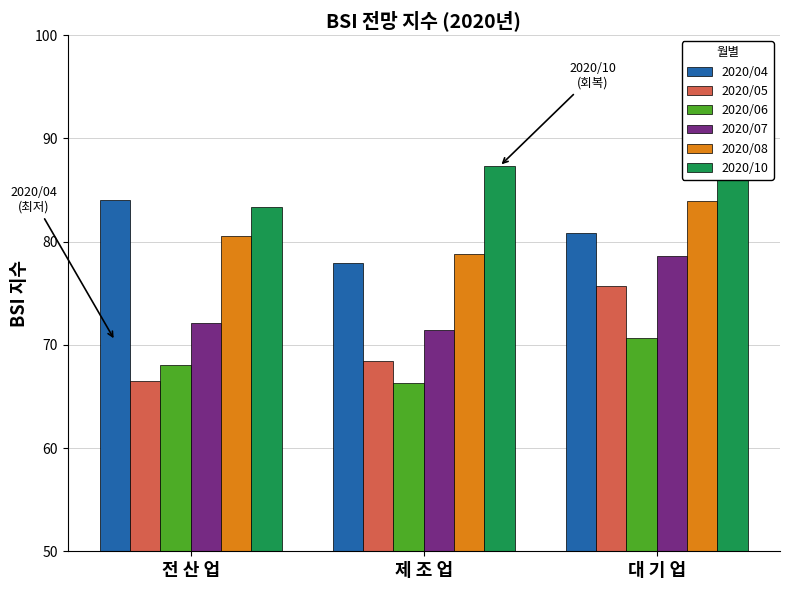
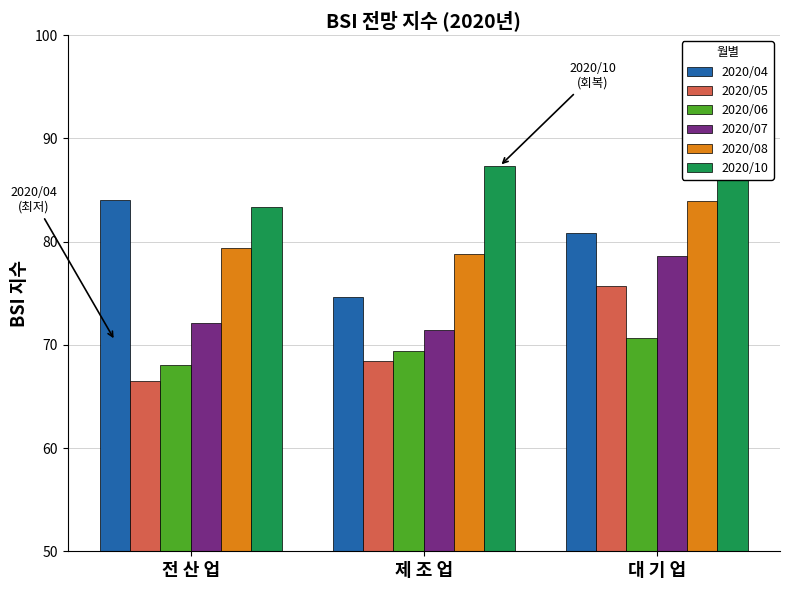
2020/08, 전 산 업: 80.5 -> 79.4
2020/04, 제 조 업: 77.9 -> 74.6
2020/06, 제 조 업: 66.3 -> 69.4
